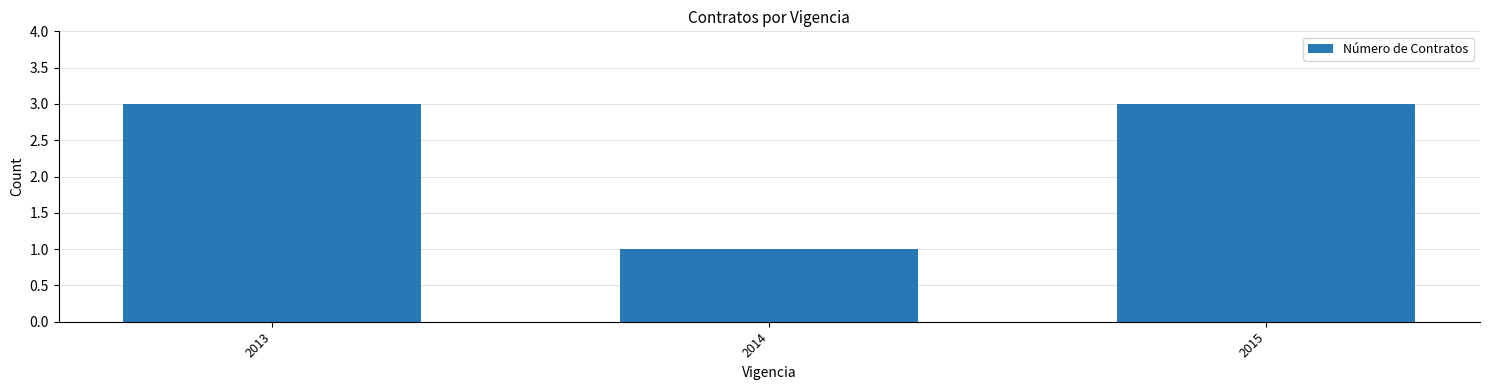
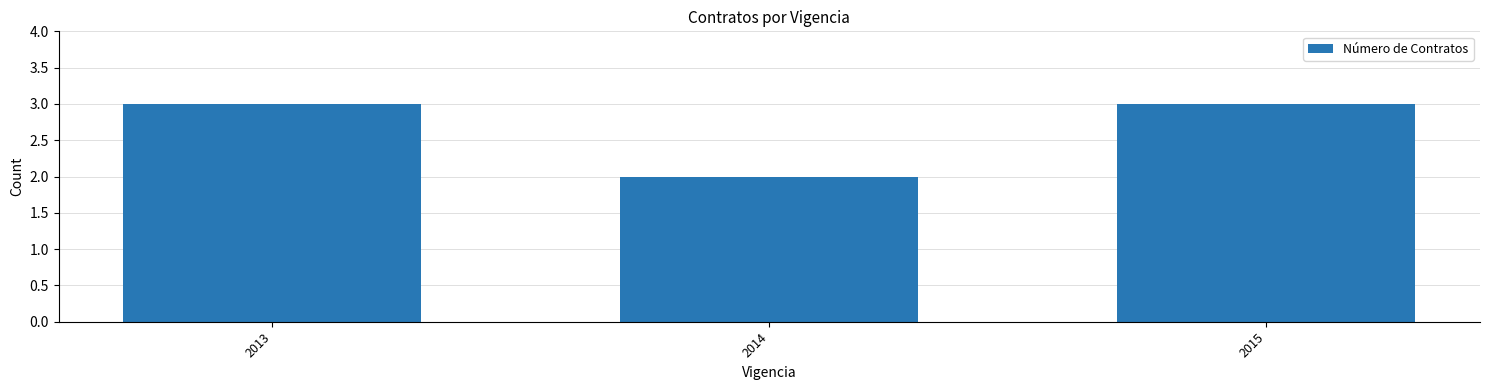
2014: 1 -> 2
